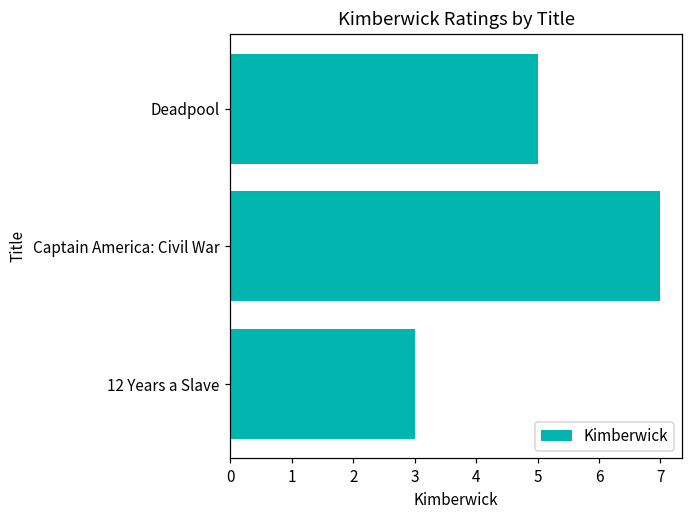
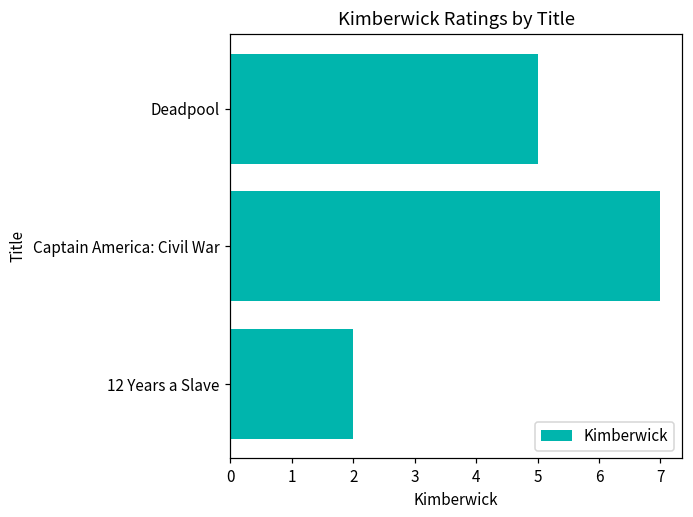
12 Years a Slave: 3 -> 2
